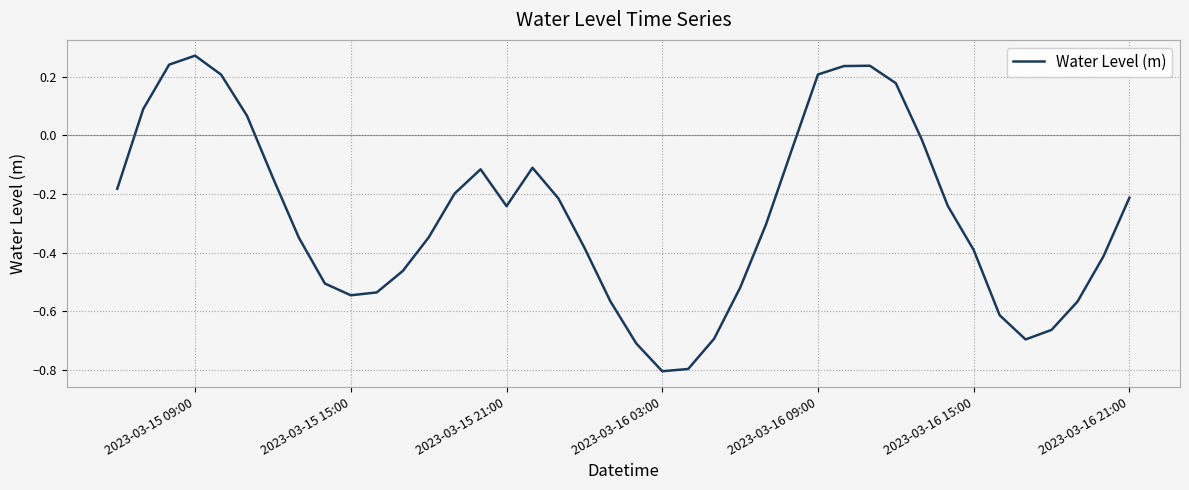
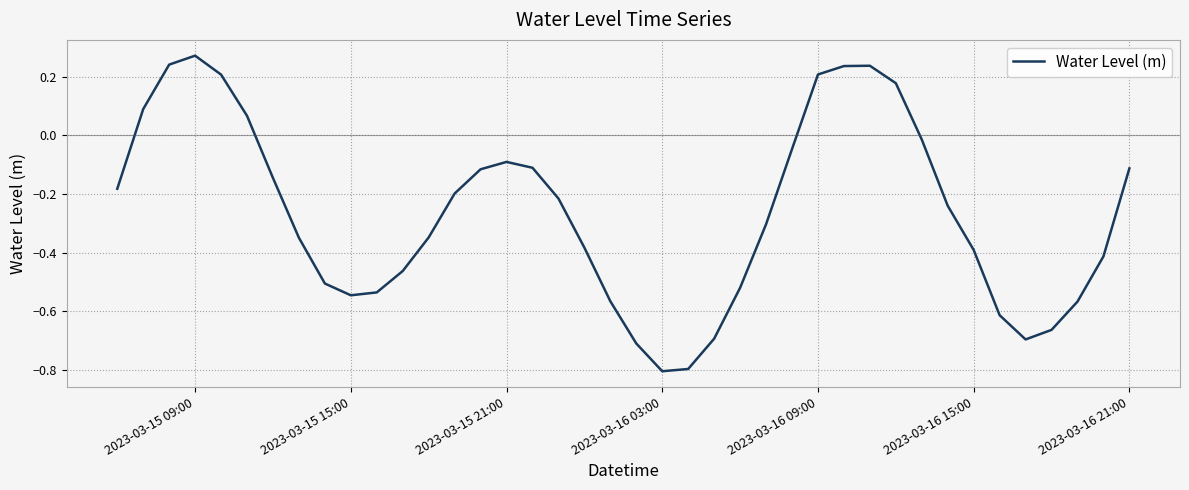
2023-03-15 21:00: -0.24 -> -0.09
2023-03-16 21:00: -0.21 -> -0.11
